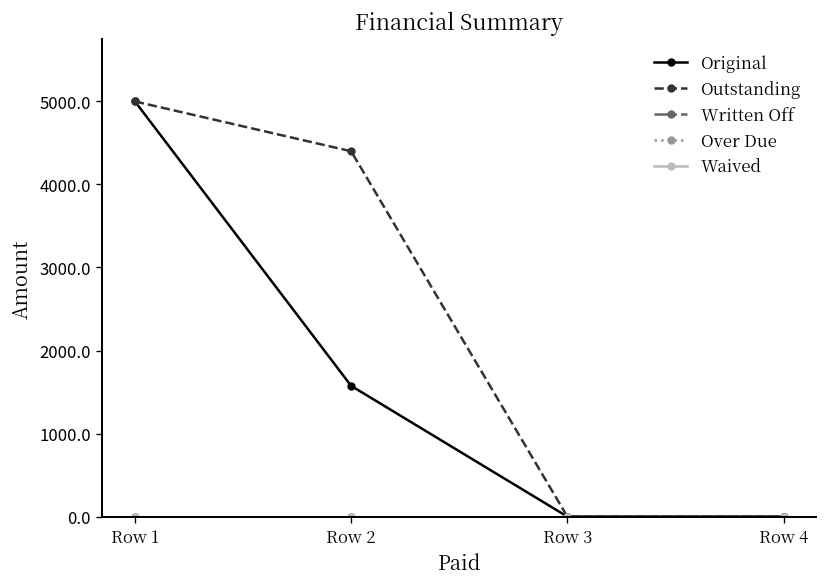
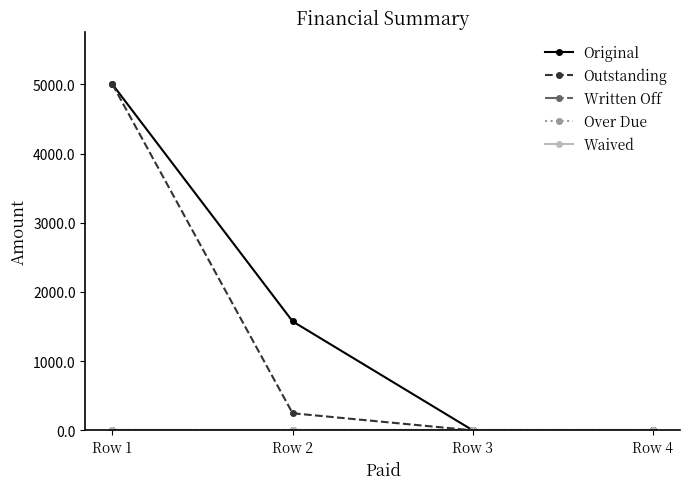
Outstanding, Row 2: 4400 -> 200
